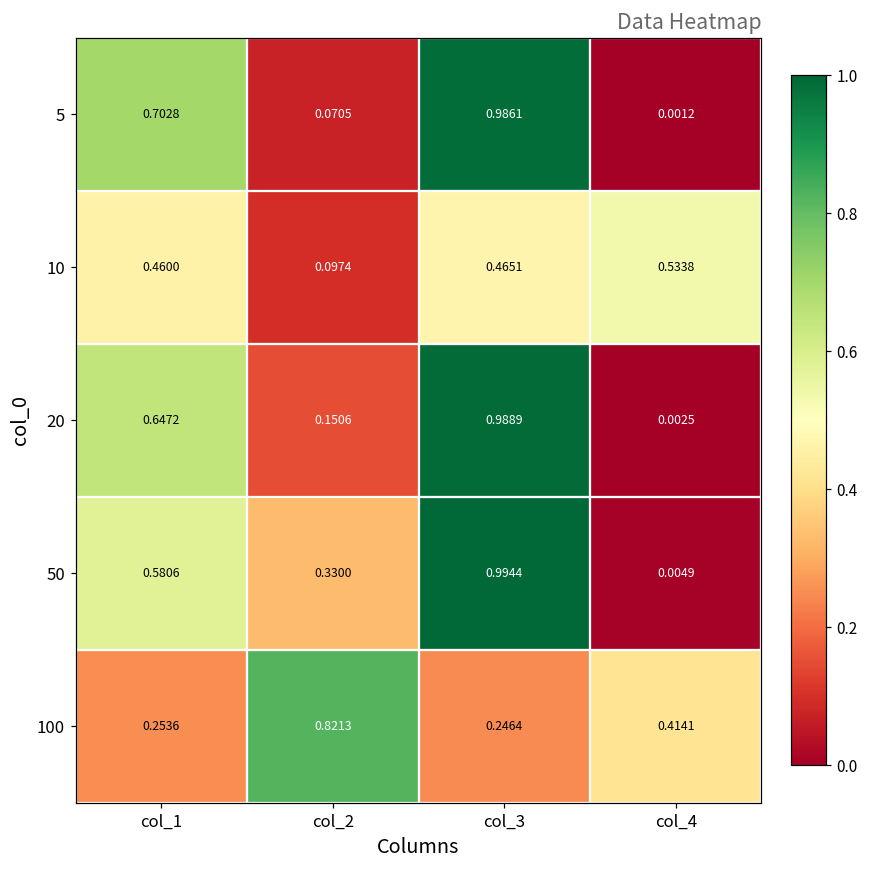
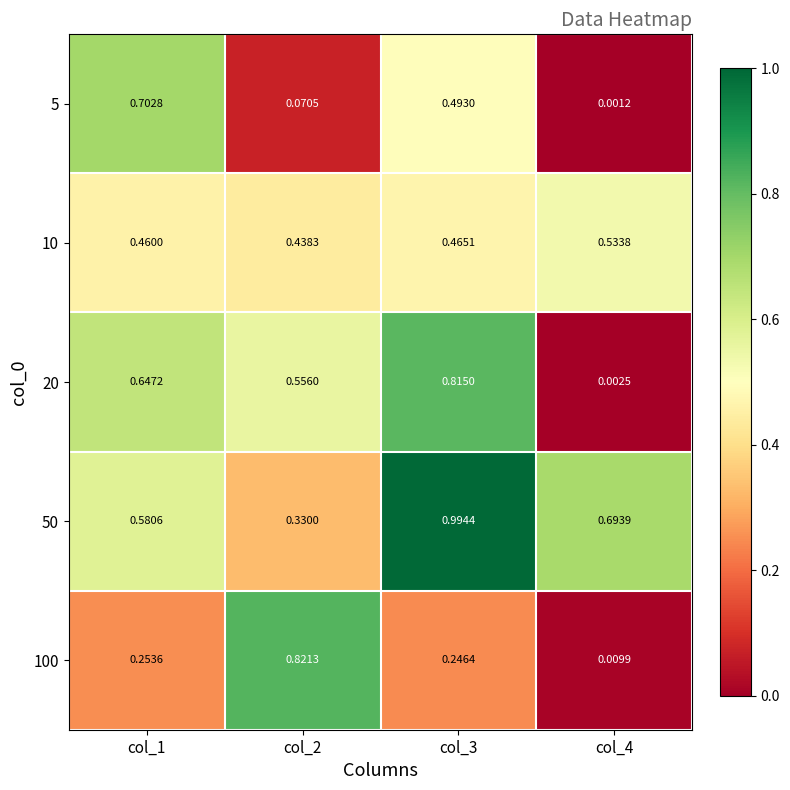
5, col_3: 0.9861 -> 0.4930
10, col_2: 0.0974 -> 0.4383
20, col_2: 0.1506 -> 0.5560
20, col_3: 0.9889 -> 0.8150
50, col_4: 0.0049 -> 0.6939
100, col_4: 0.4141 -> 0.0099
